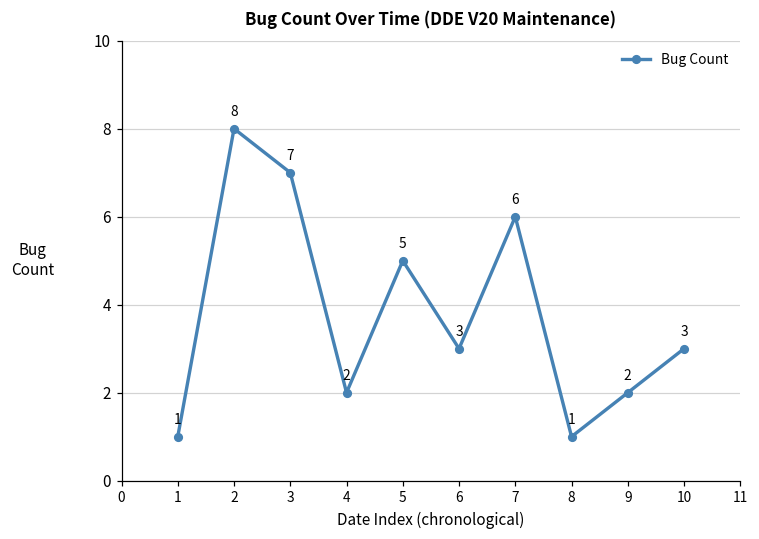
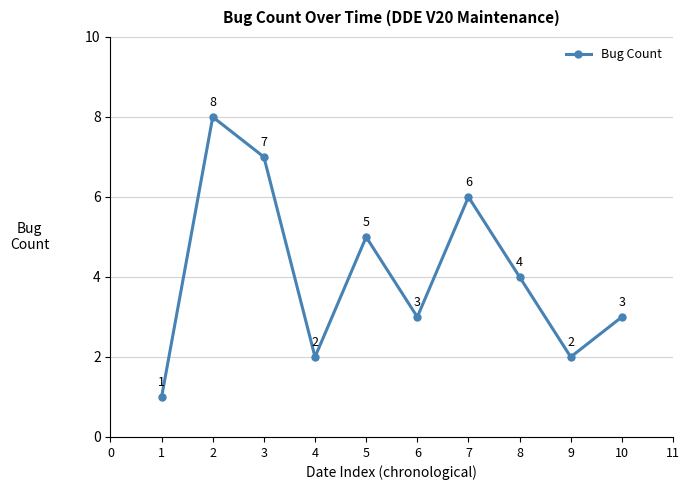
8: 1 -> 4
